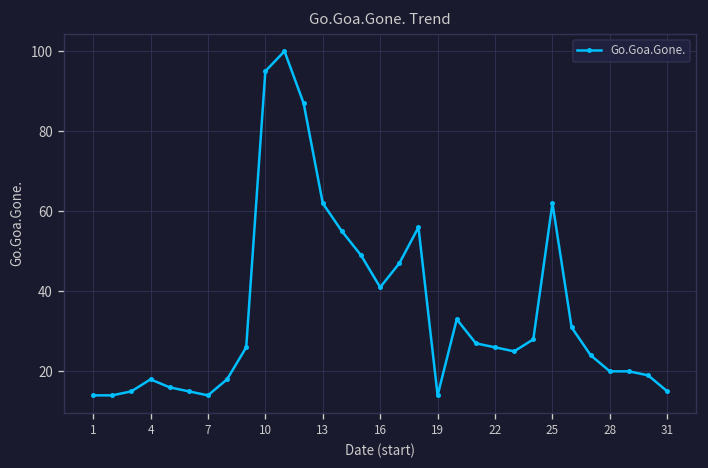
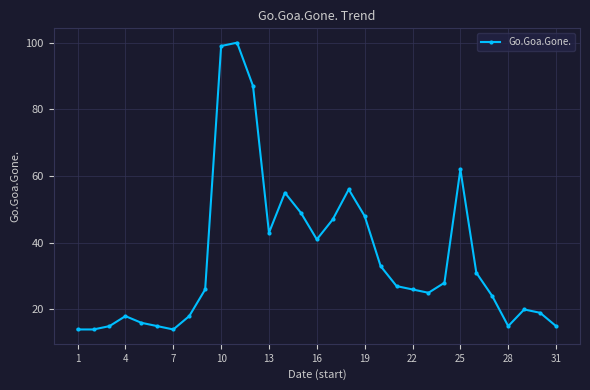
10: 95 -> 99
13: 62 -> 43
19: 14 -> 48
28: 20 -> 15
